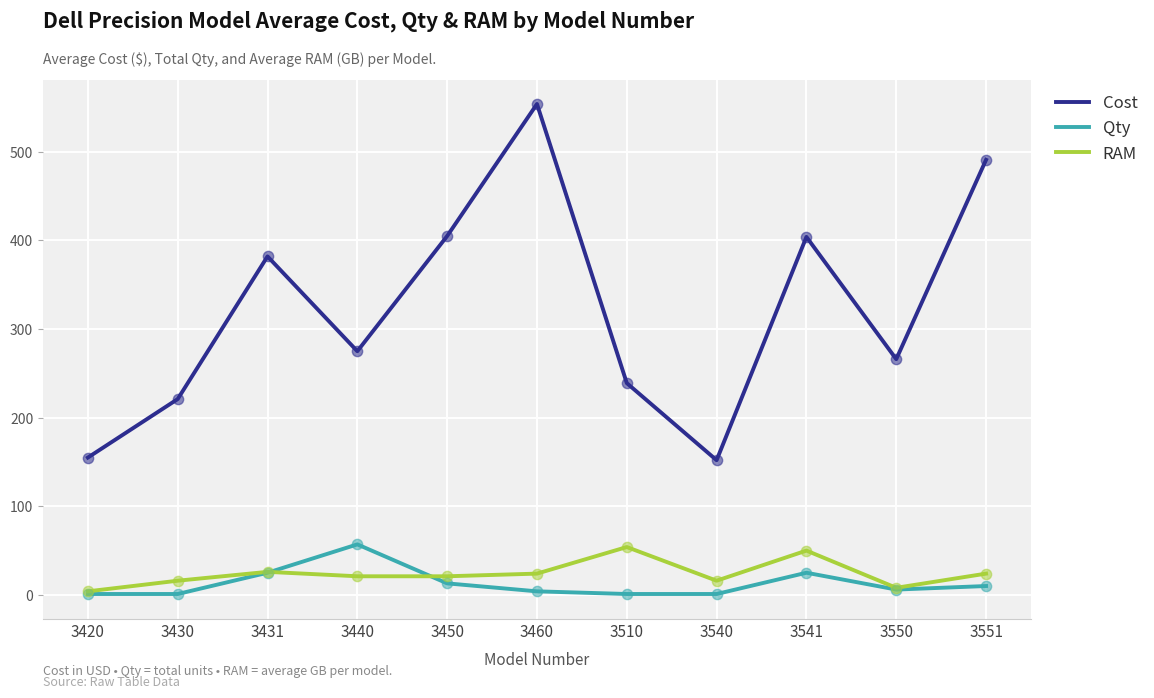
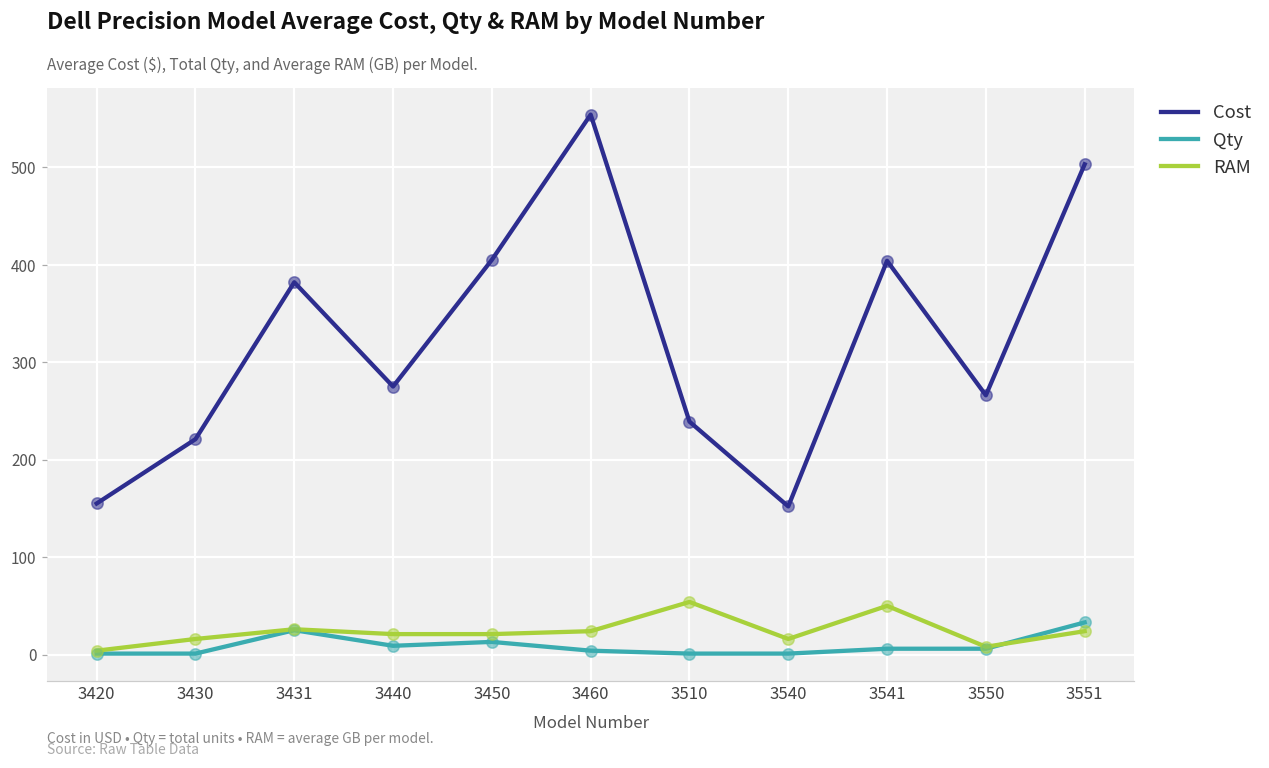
Qty, 3440: 60 -> 10
Qty, 3541: 30 -> 10
Cost, 3551: 490 -> 500
Qty, 3551: 10 -> 30
